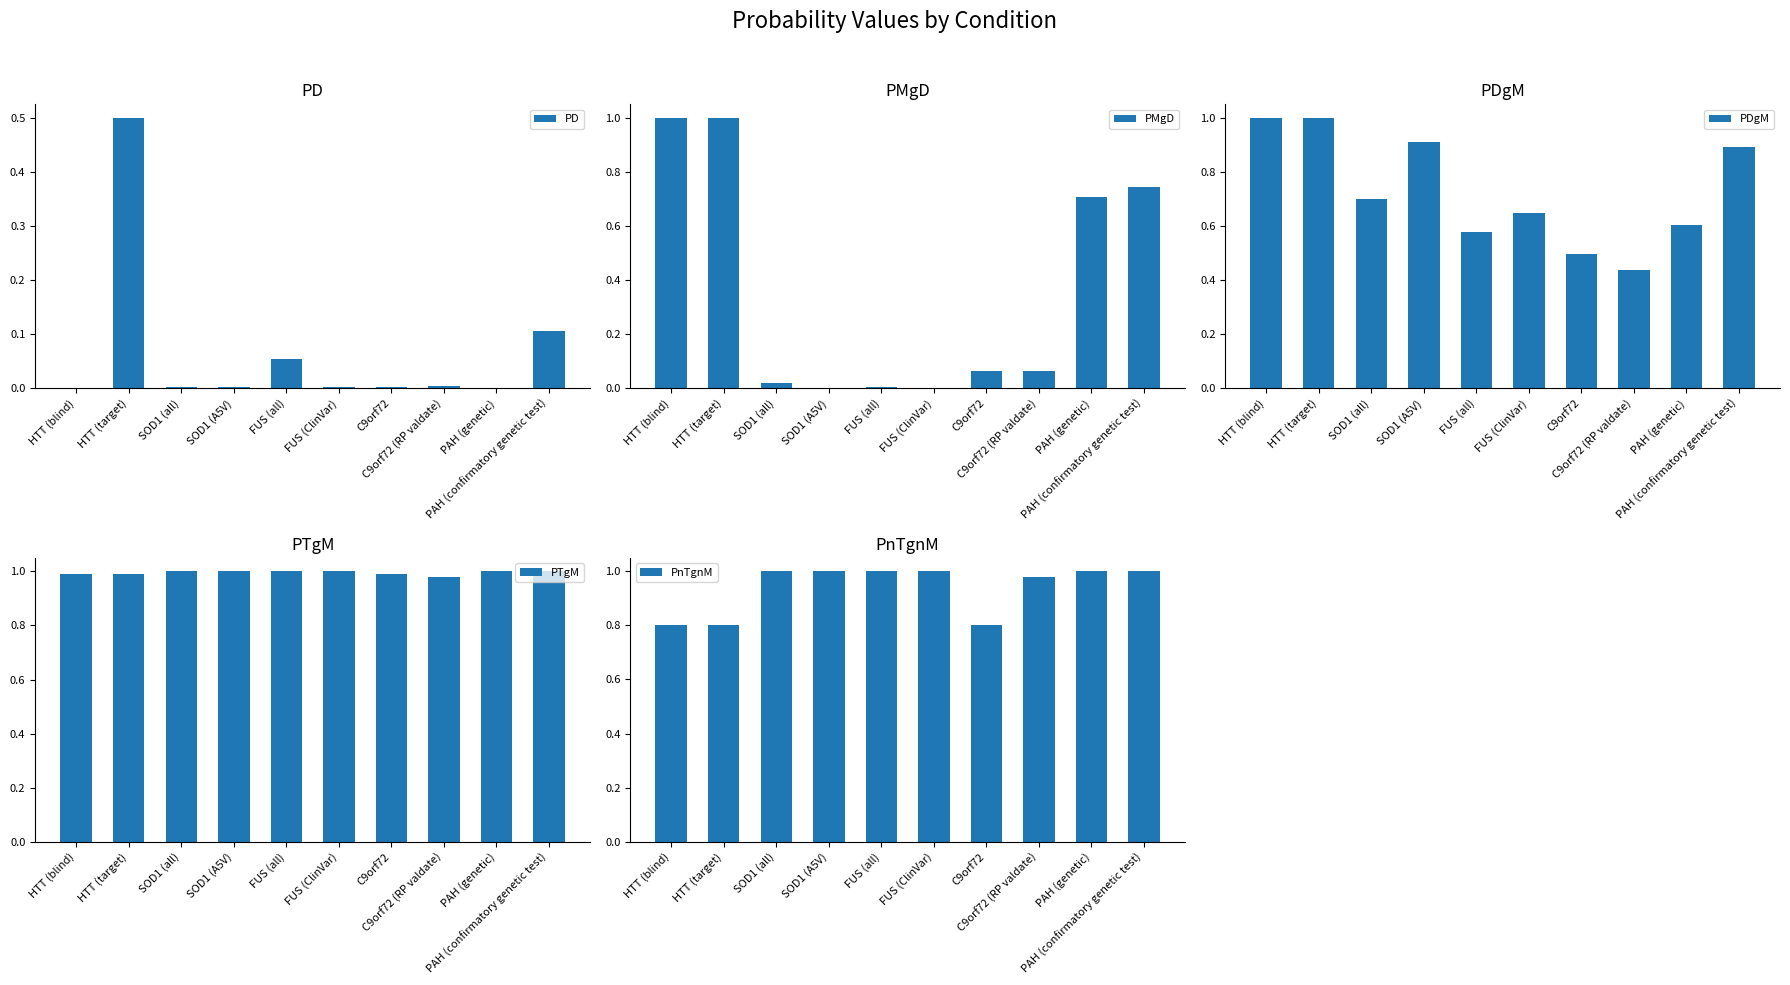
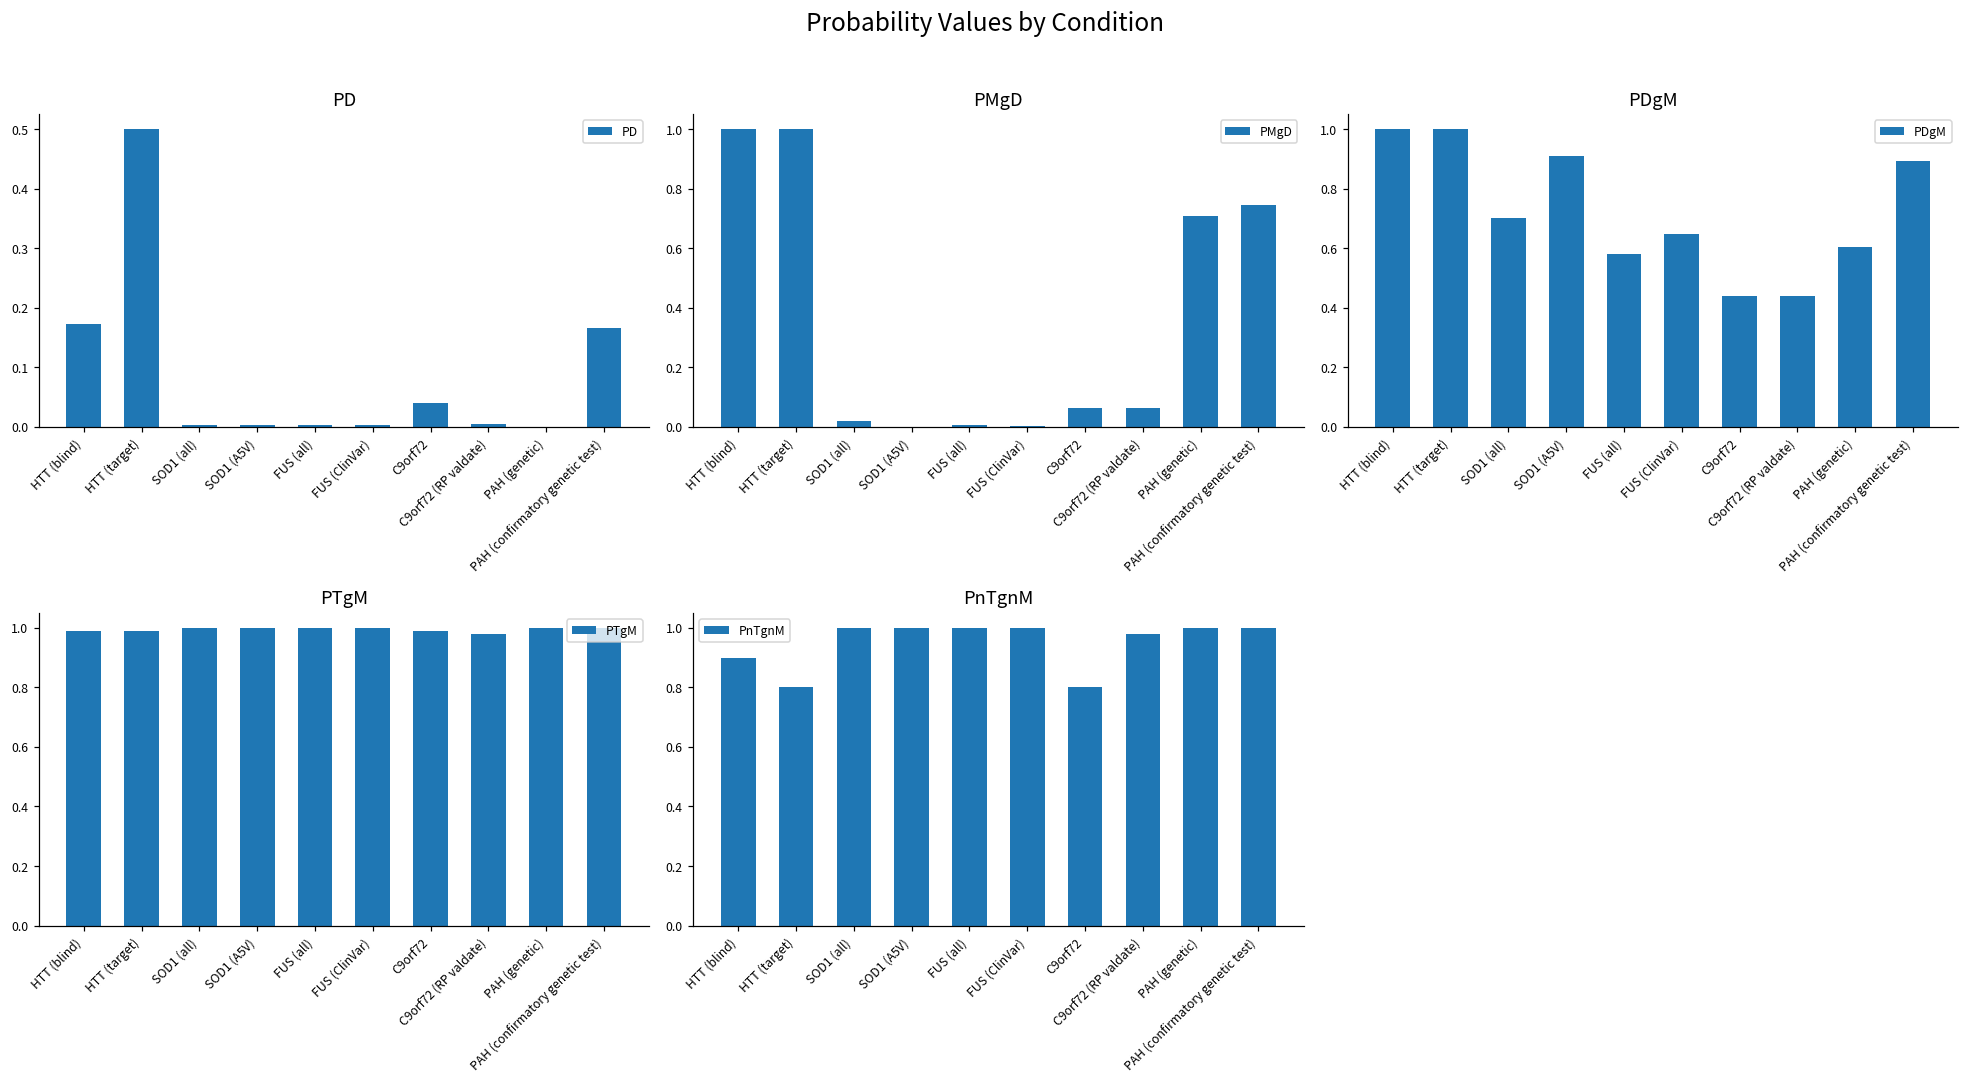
PD, HTT (blind): 0.00 -> 0.17
PD, FUS (all): 0.06 -> 0.00
PD, C9orf72: 0.00 -> 0.04
PD, PAH (confirmatory genetic test): 0.11 -> 0.17
PDgM, C9orf72: 0.50 -> 0.44
PnTgnM, HTT (blind): 0.8 -> 0.9
